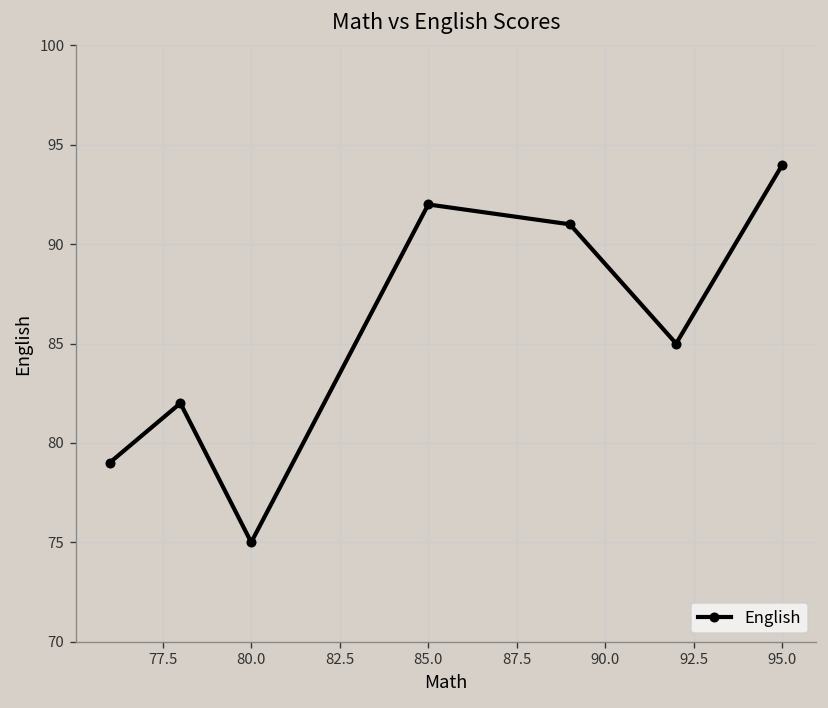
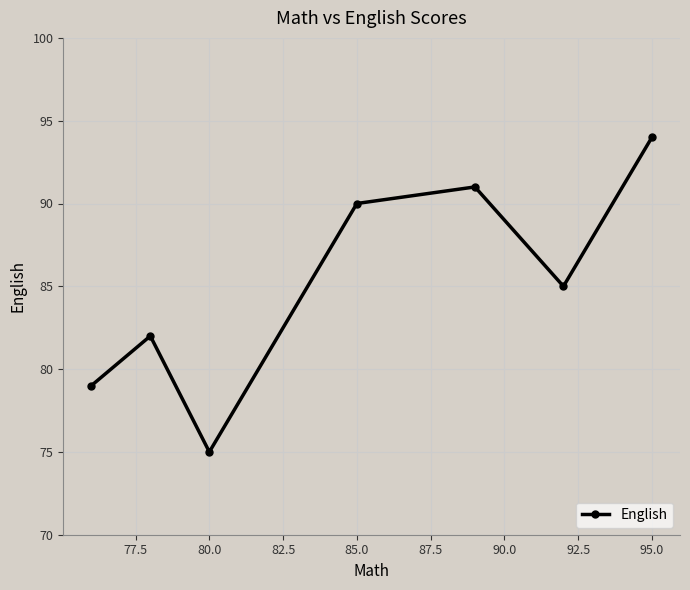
85.0: 92 -> 90
